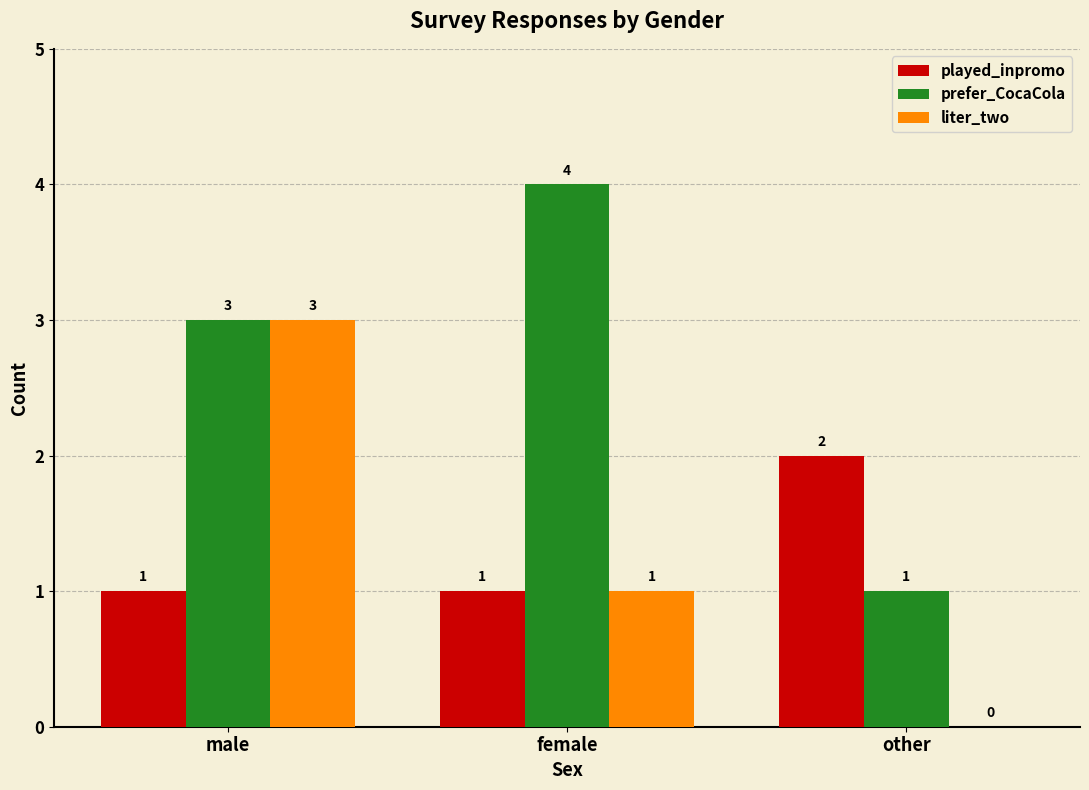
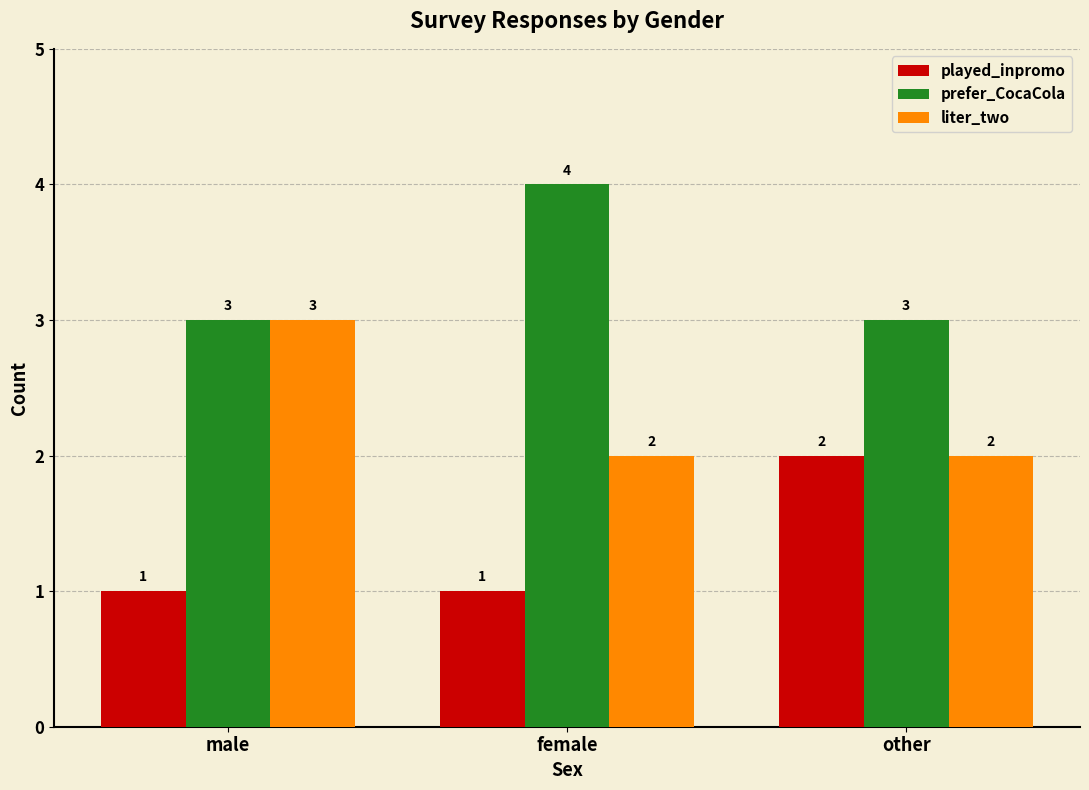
liter_two, female: 1 -> 2
prefer_CocaCola, other: 1 -> 3
liter_two, other: 0 -> 2
